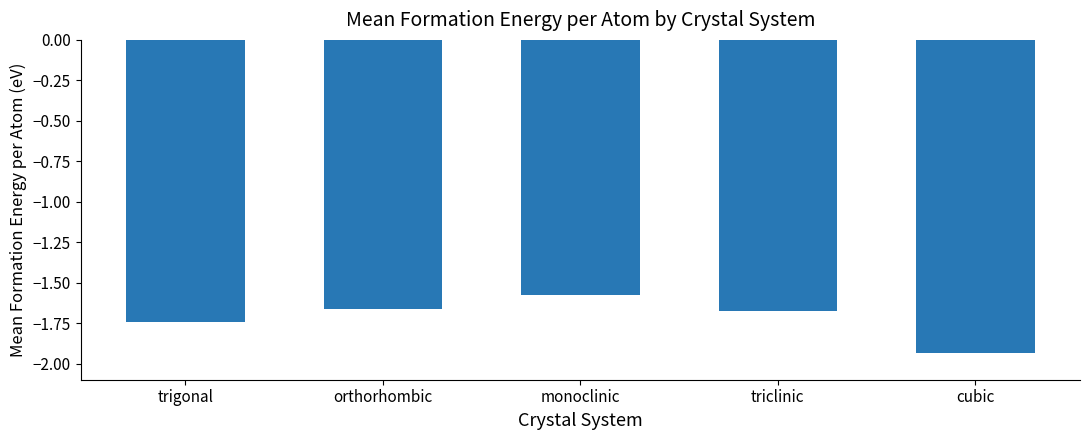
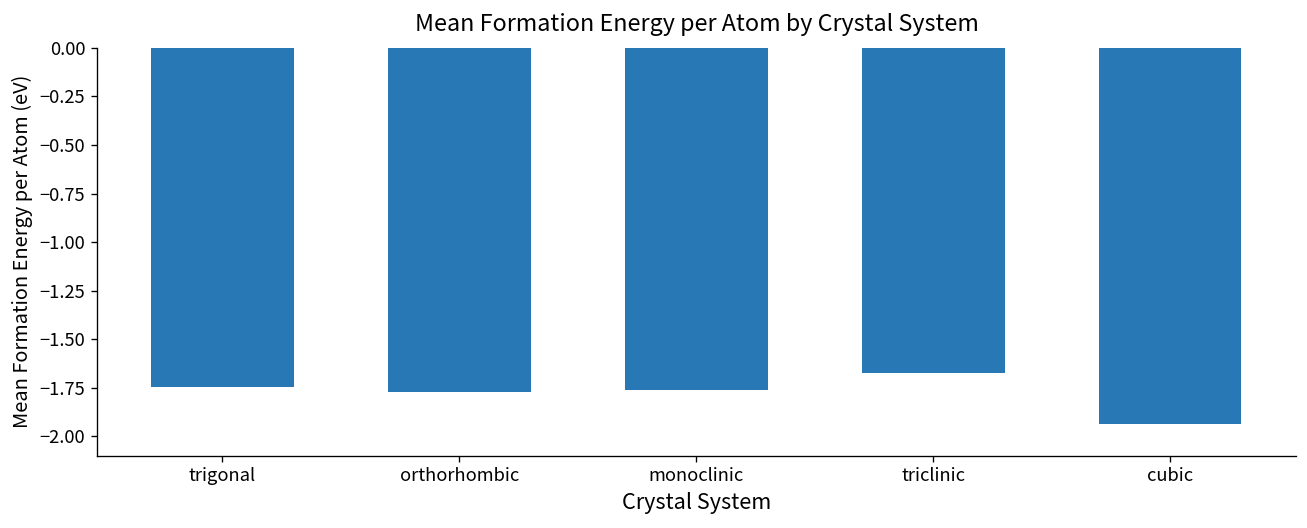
orthorhombic: -1.66 -> -1.77
monoclinic: -1.58 -> -1.76
